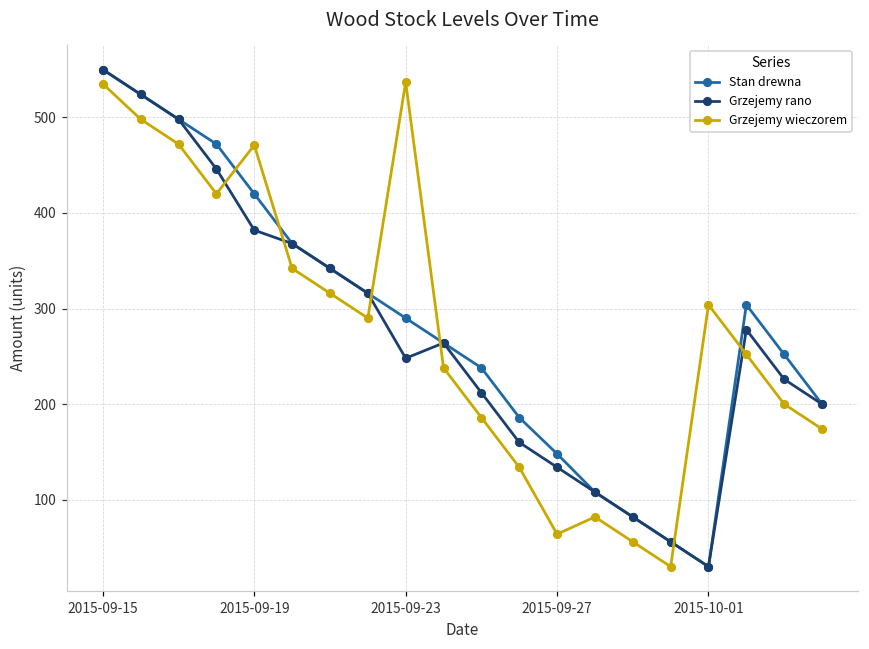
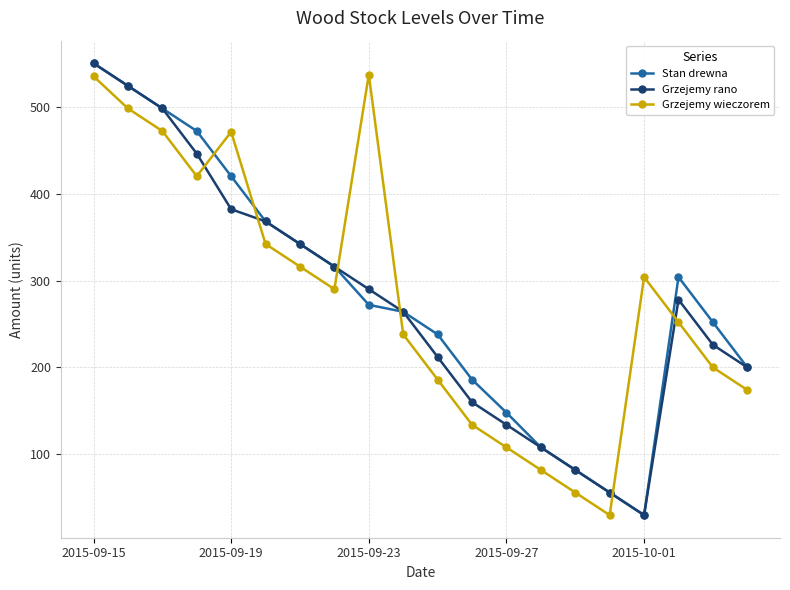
Stan drewna, 2015-09-23: 290 -> 270
Grzejemy rano, 2015-09-23: 250 -> 290
Grzejemy wieczorem, 2015-09-27: 60 -> 110
